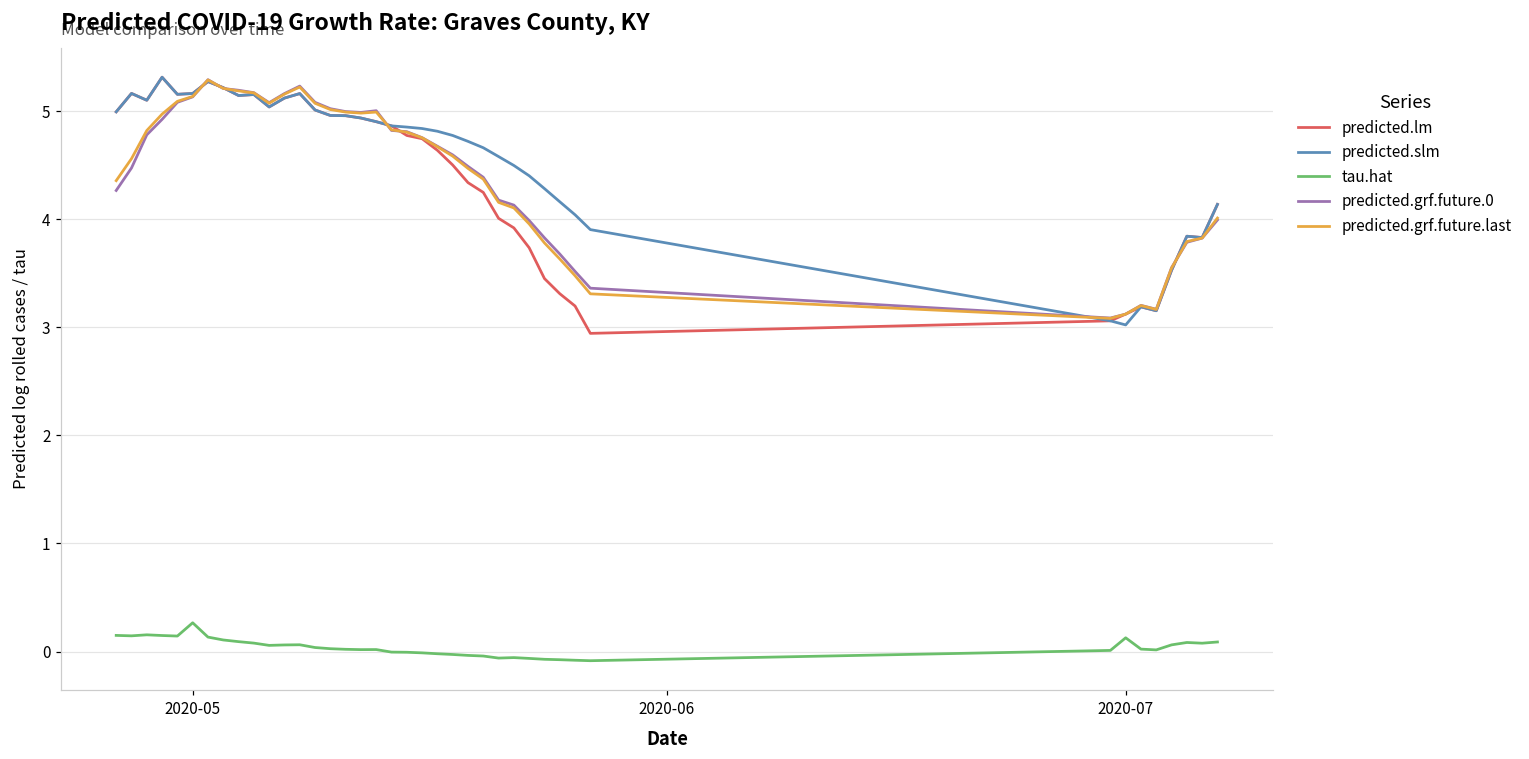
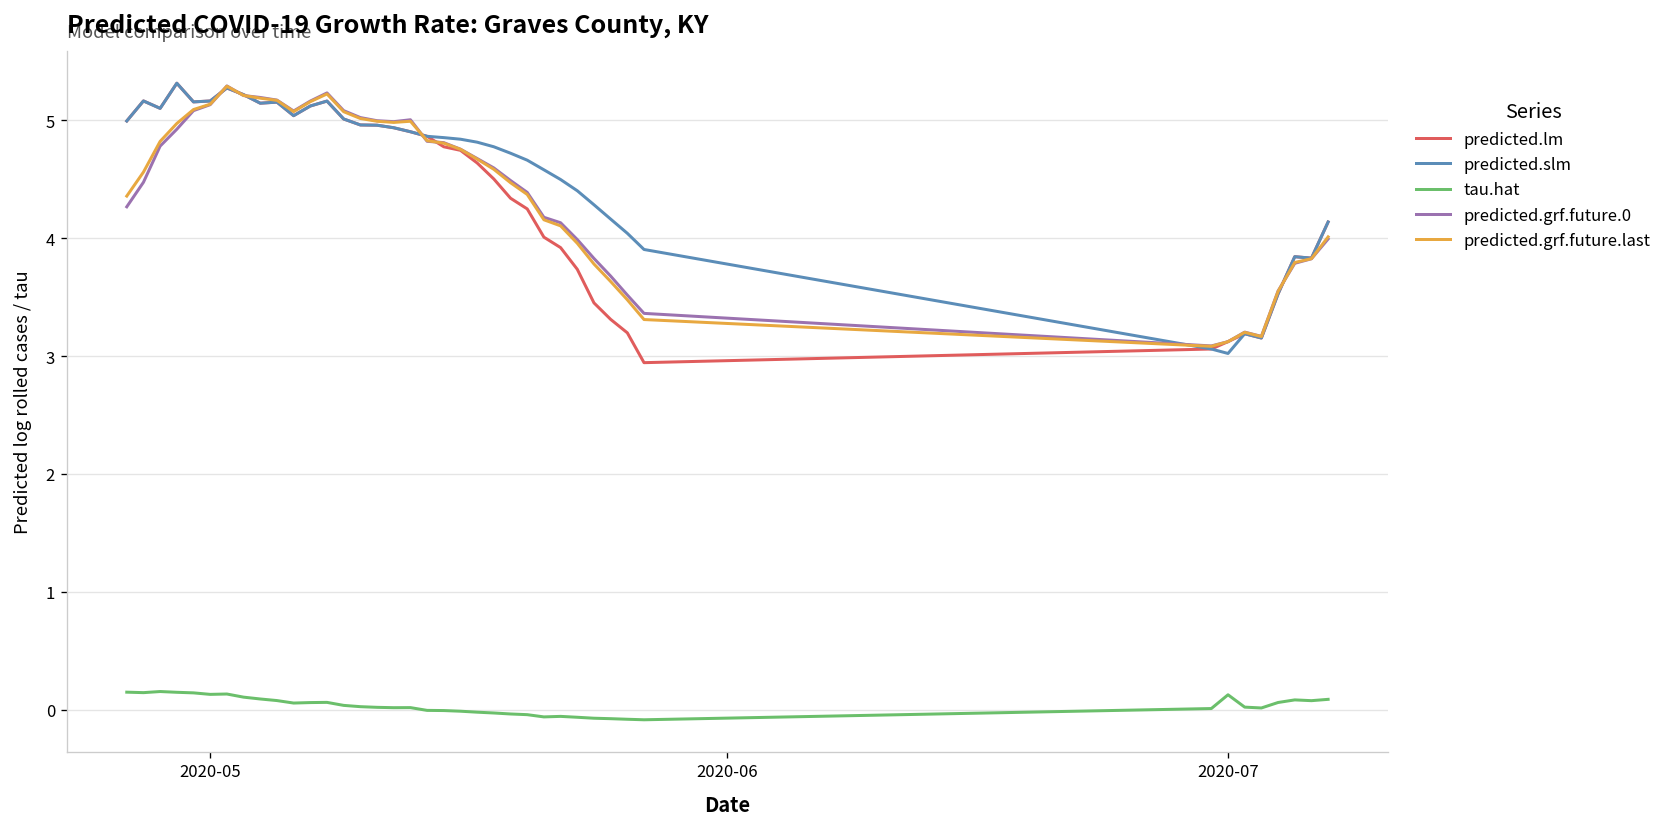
tau.hat, 2020-05: 0.3 -> 0.1
